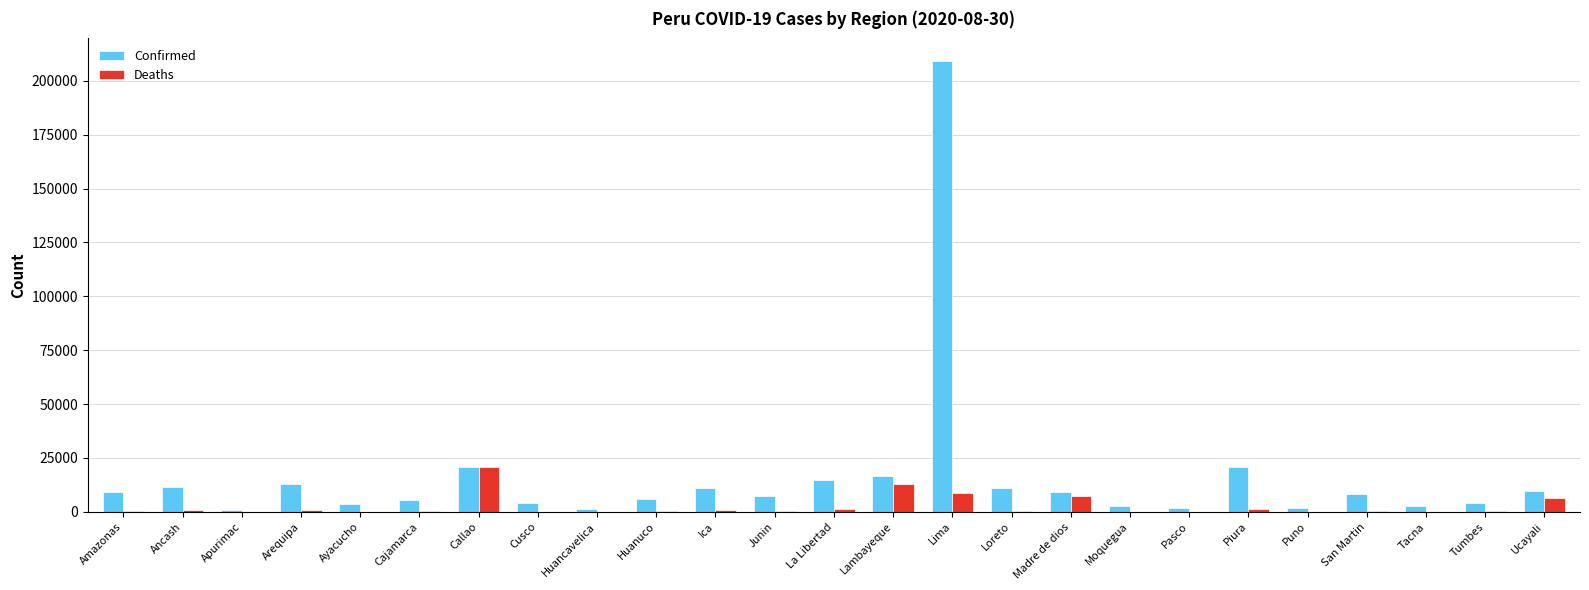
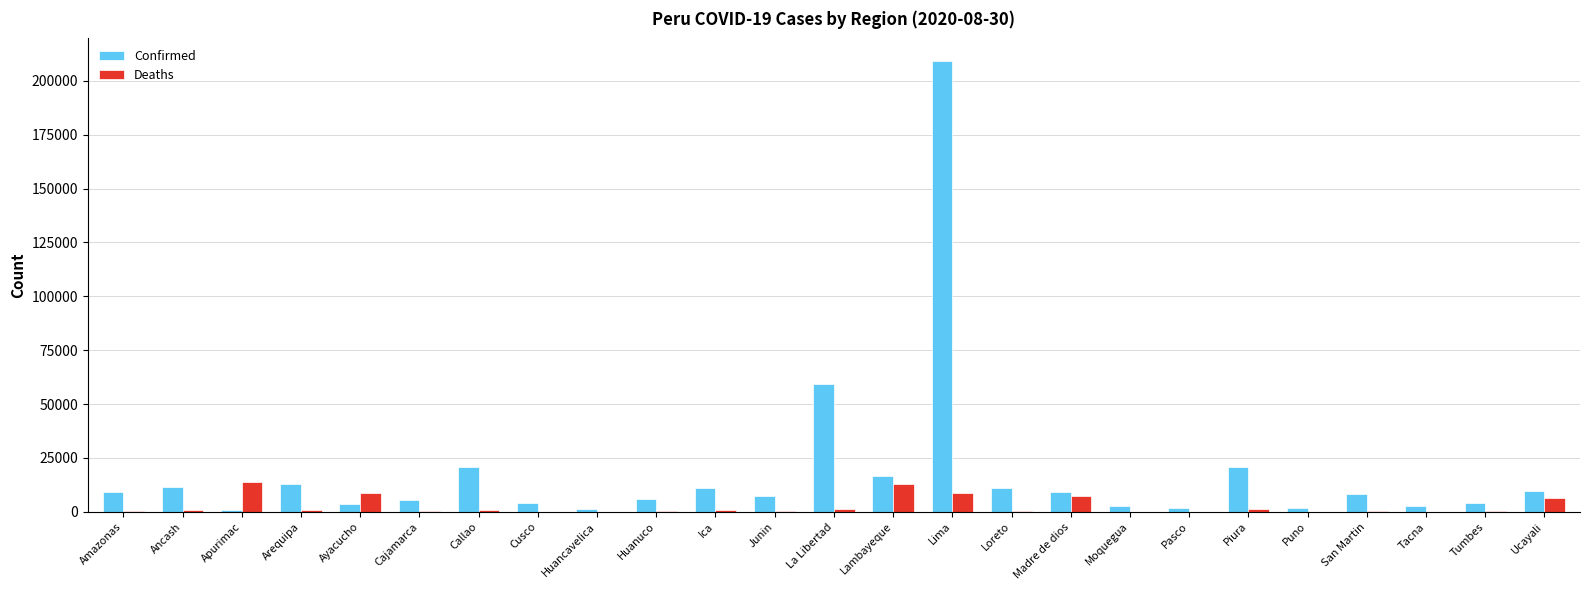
Deaths, Apurimac: 0 -> 14000
Deaths, Ayacucho: 0 -> 9000
Deaths, Callao: 21000 -> 1000
Confirmed, La Libertad: 15000 -> 59000
